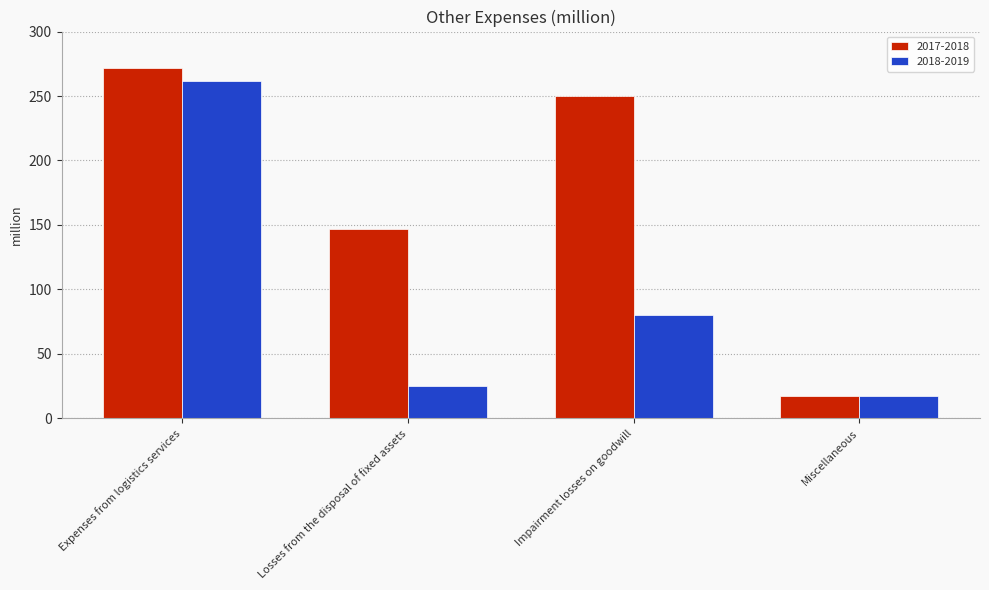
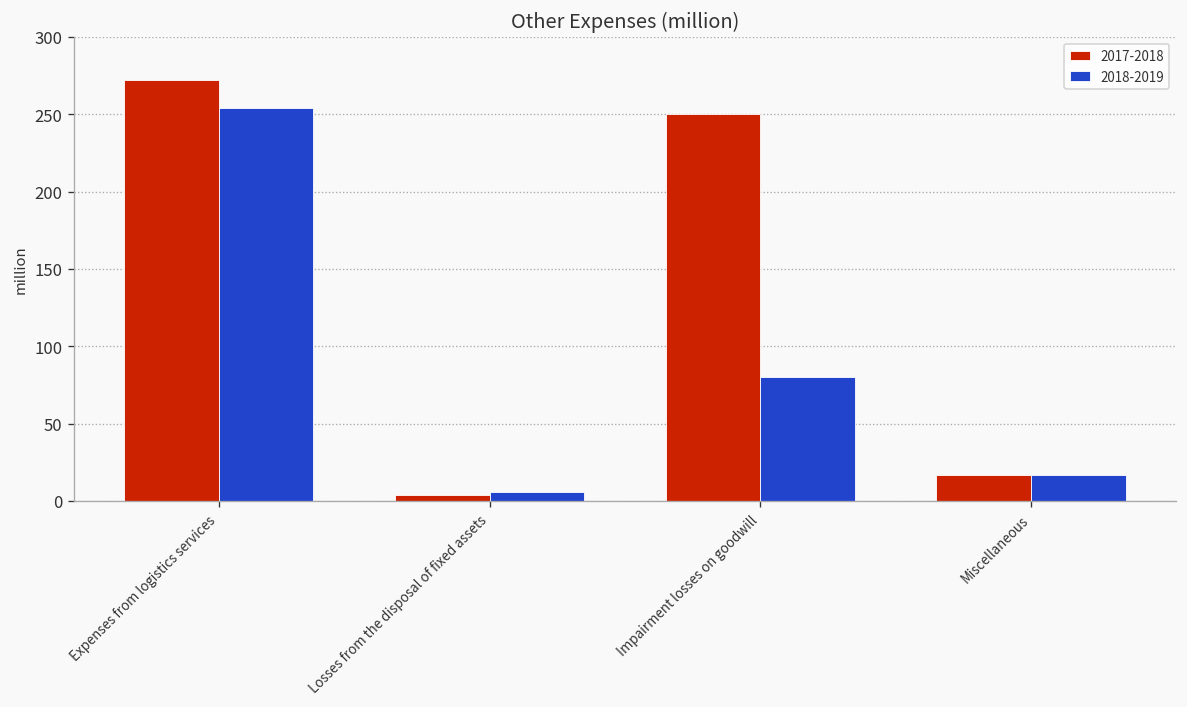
2018-2019, Expenses from logistics services: 262 -> 254
2017-2018, Losses from the disposal of fixed assets: 147 -> 4
2018-2019, Losses from the disposal of fixed assets: 25 -> 6
